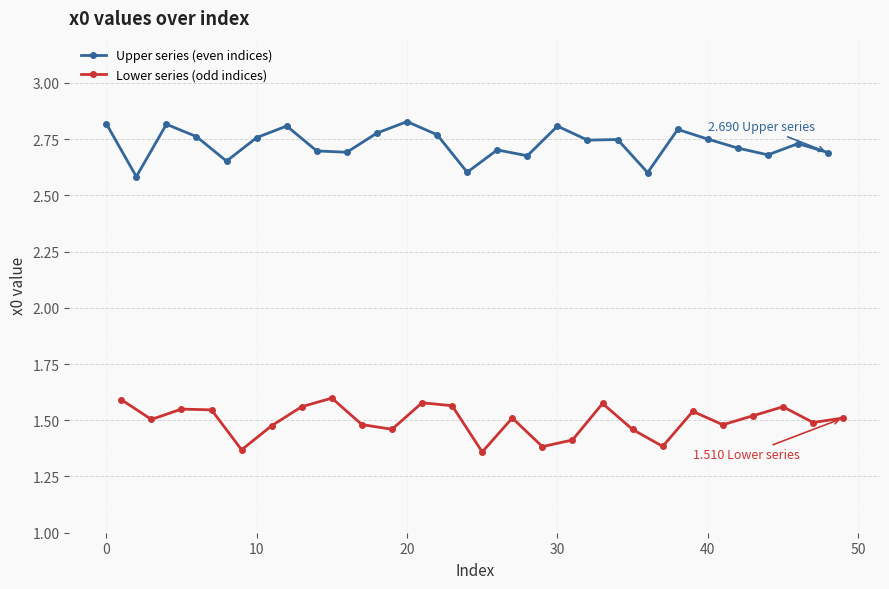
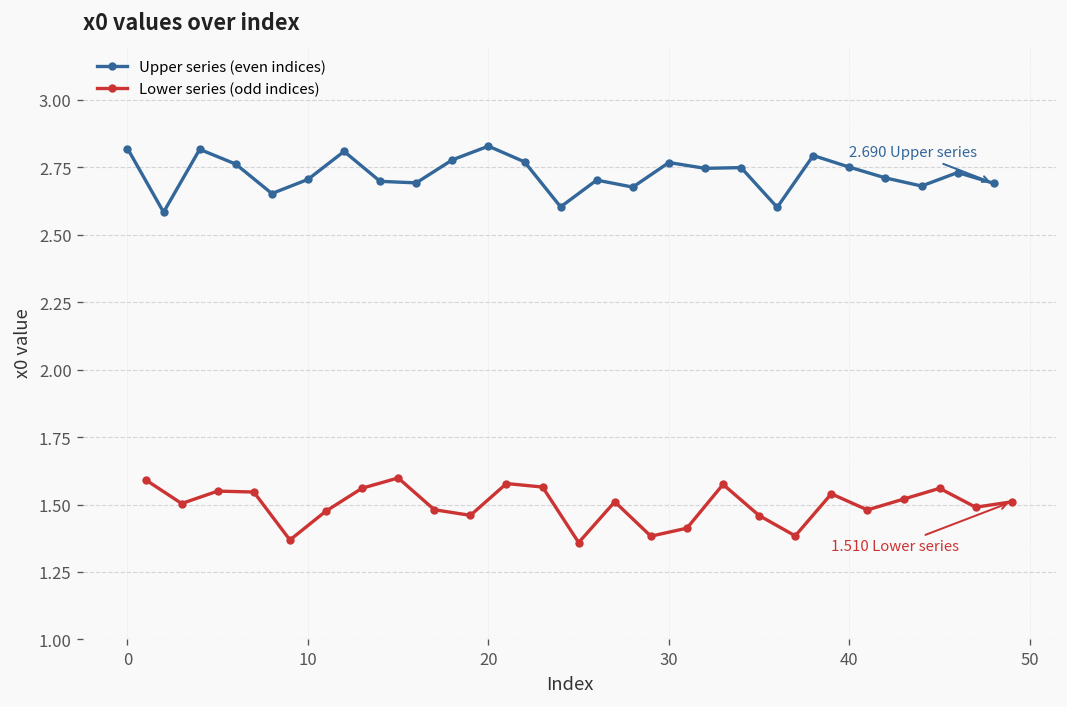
Upper series (even indices), 10: 2.76 -> 2.70
Upper series (even indices), 30: 2.81 -> 2.77
